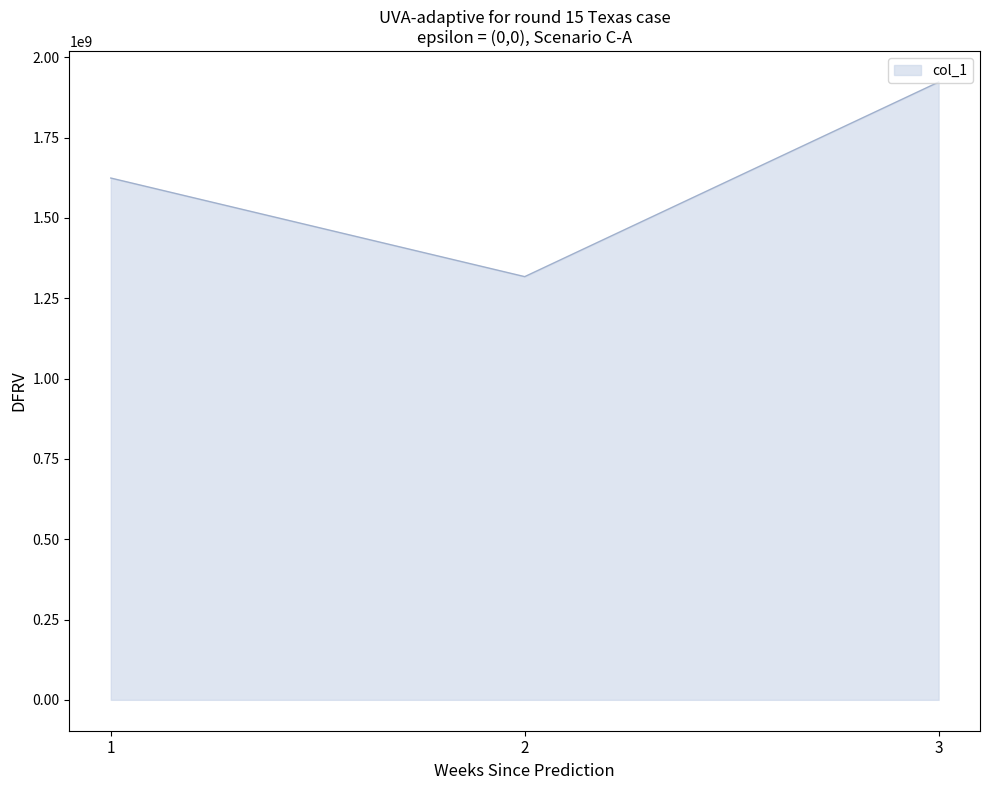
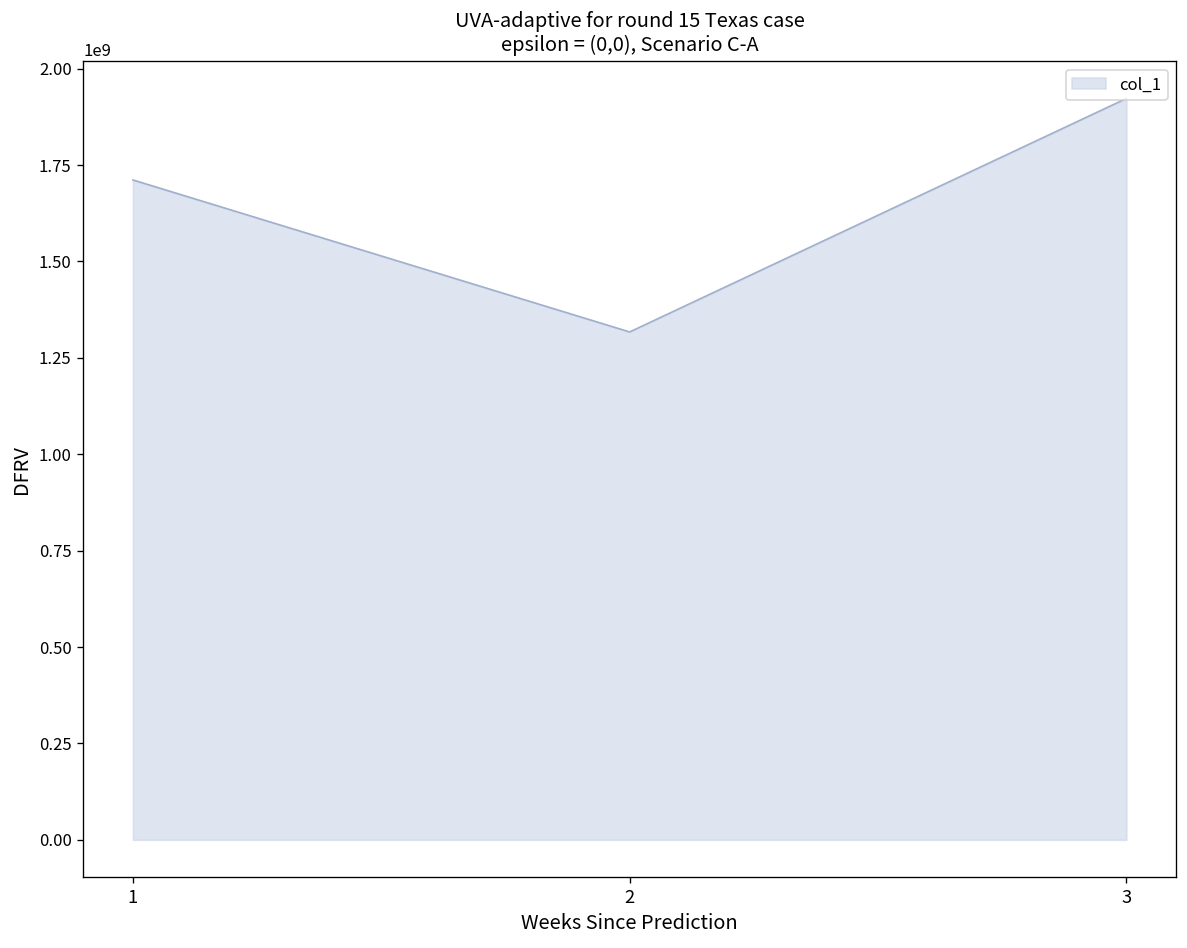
1: 1620000000 -> 1710000000
